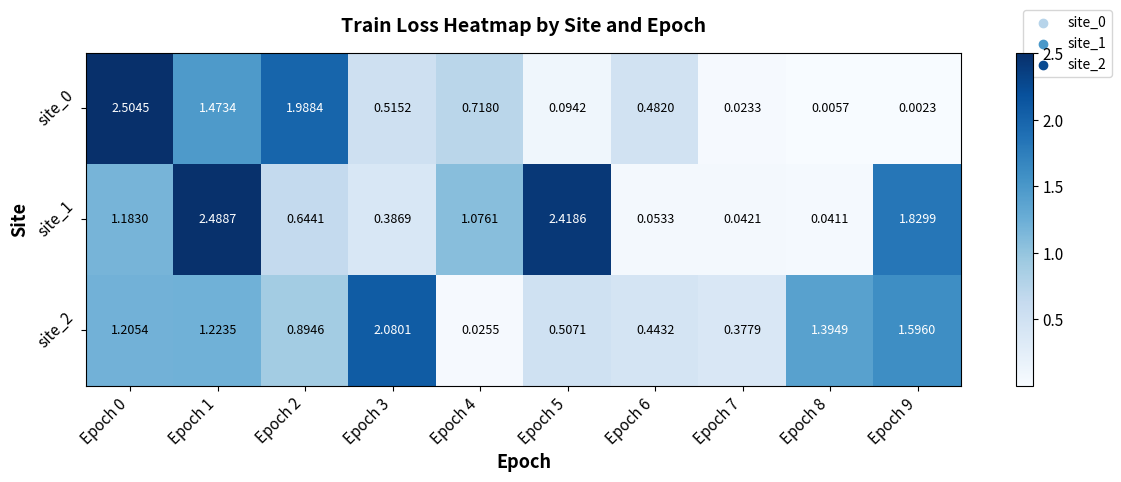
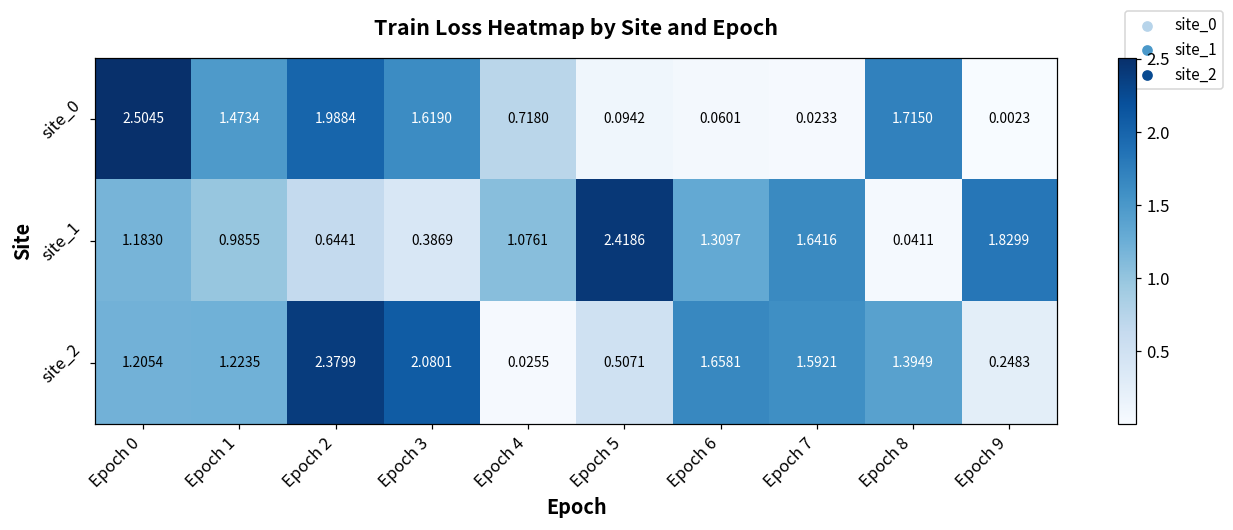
site_0, Epoch 3: 0.5152 -> 1.6190
site_0, Epoch 6: 0.4820 -> 0.0601
site_0, Epoch 8: 0.0057 -> 1.7150
site_1, Epoch 1: 2.4887 -> 0.9855
site_1, Epoch 6: 0.0533 -> 1.3097
site_1, Epoch 7: 0.0421 -> 1.6416
site_2, Epoch 2: 0.8946 -> 2.3799
site_2, Epoch 6: 0.4432 -> 1.6581
site_2, Epoch 7: 0.3779 -> 1.5921
site_2, Epoch 9: 1.5960 -> 0.2483
